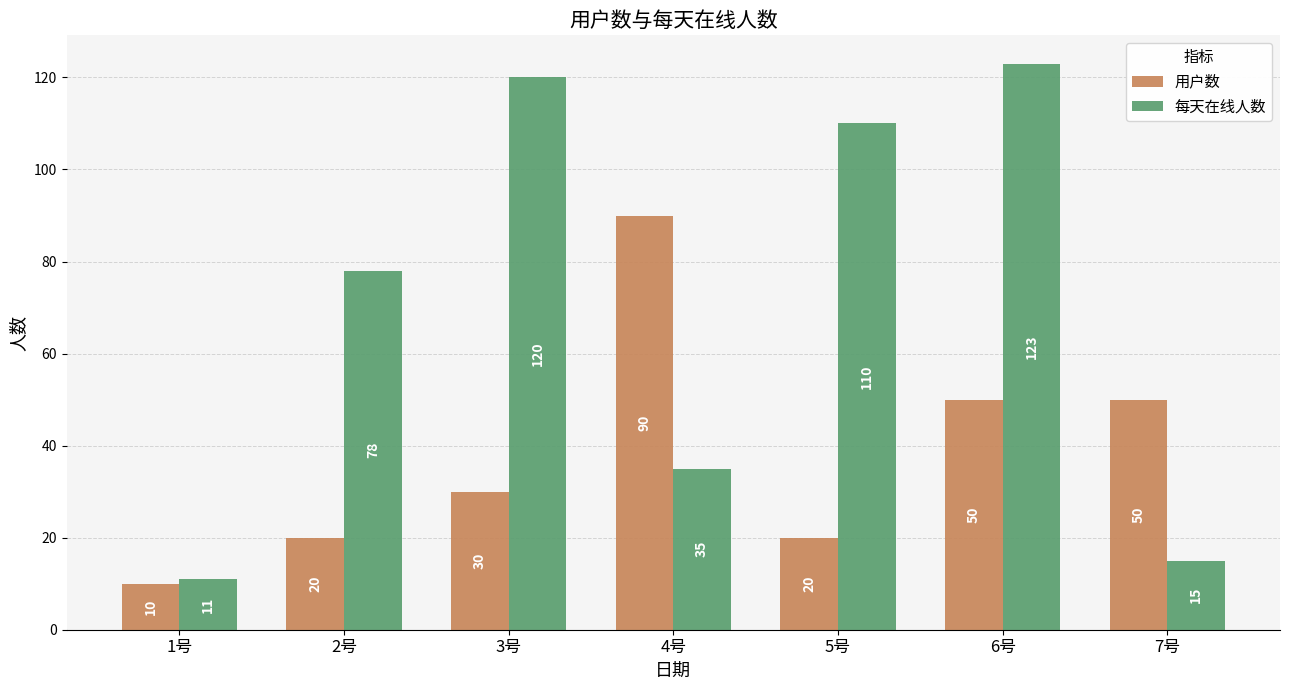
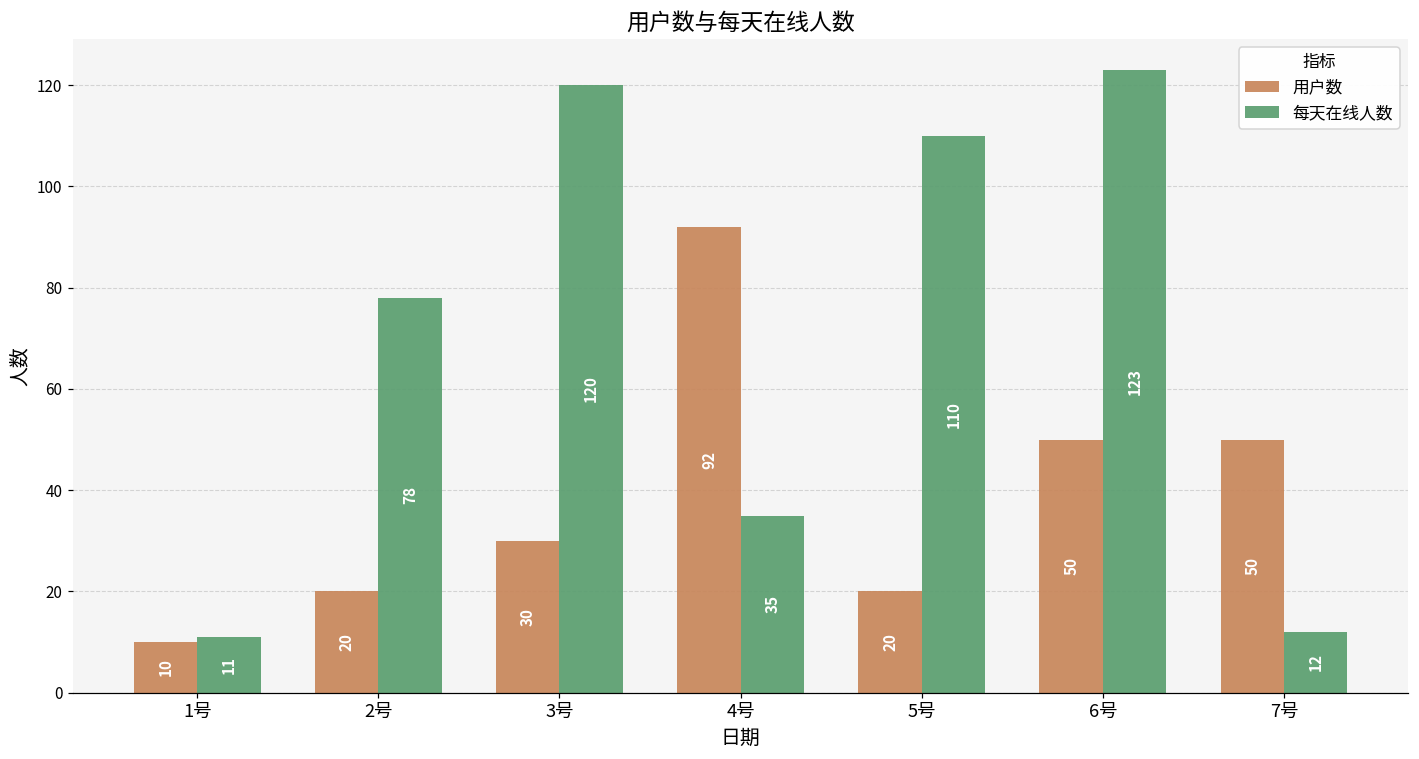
用户数, 4号: 90 -> 92
每天在线人数, 7号: 15 -> 12
